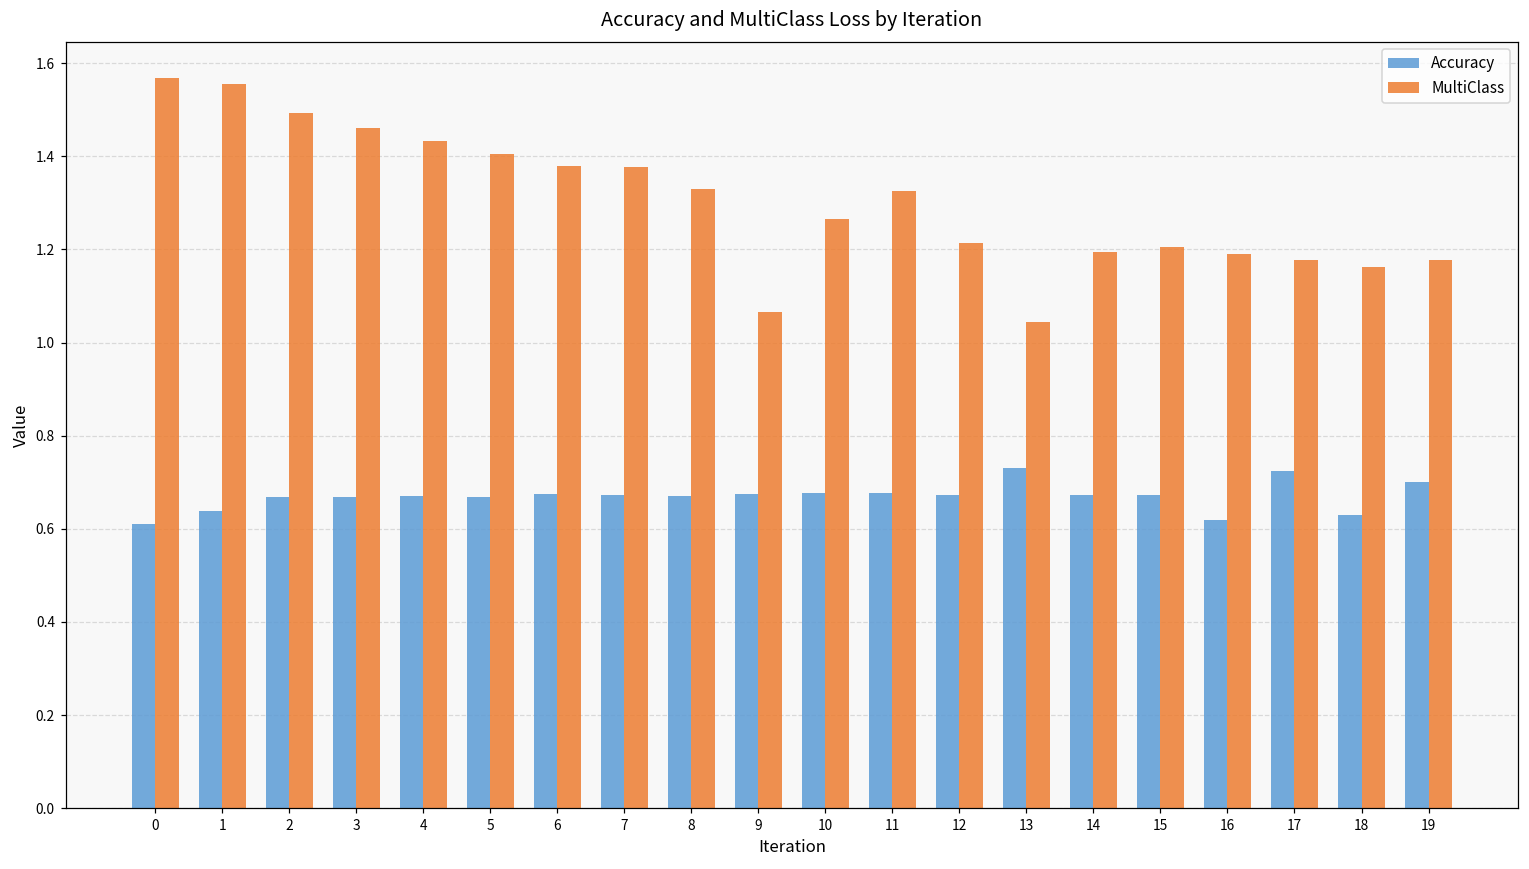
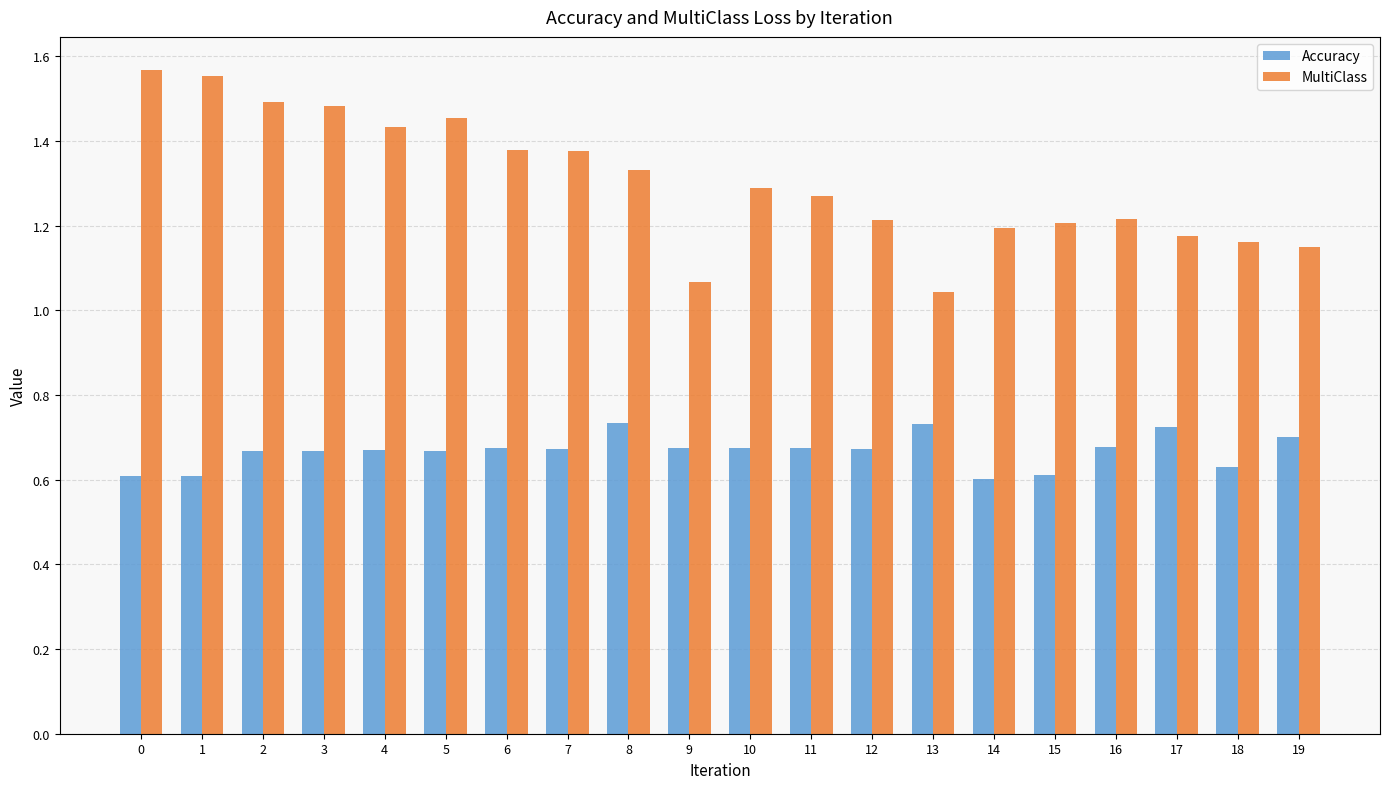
Accuracy, 1: 0.64 -> 0.61
MultiClass, 3: 1.46 -> 1.48
MultiClass, 5: 1.40 -> 1.45
Accuracy, 8: 0.67 -> 0.74
MultiClass, 10: 1.26 -> 1.29
MultiClass, 11: 1.33 -> 1.27
Accuracy, 14: 0.67 -> 0.60
Accuracy, 15: 0.67 -> 0.61
Accuracy, 16: 0.62 -> 0.68
MultiClass, 16: 1.19 -> 1.22
MultiClass, 19: 1.18 -> 1.15
